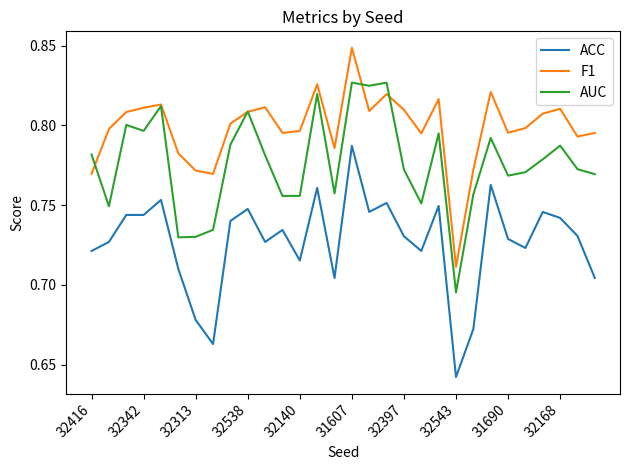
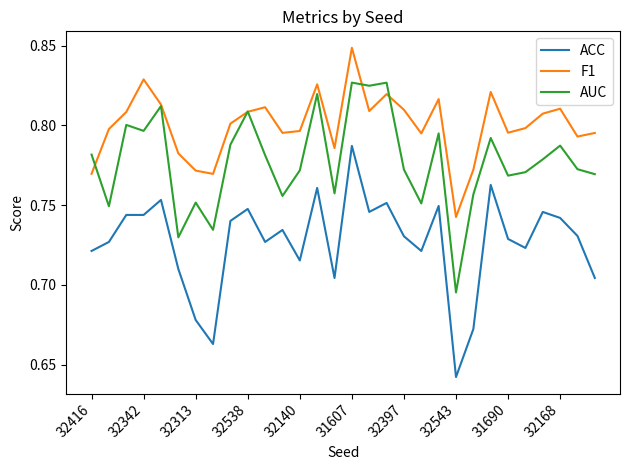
F1, 32342: 0.811 -> 0.829
AUC, 32313: 0.730 -> 0.752
AUC, 32140: 0.756 -> 0.772
F1, 32543: 0.711 -> 0.743
